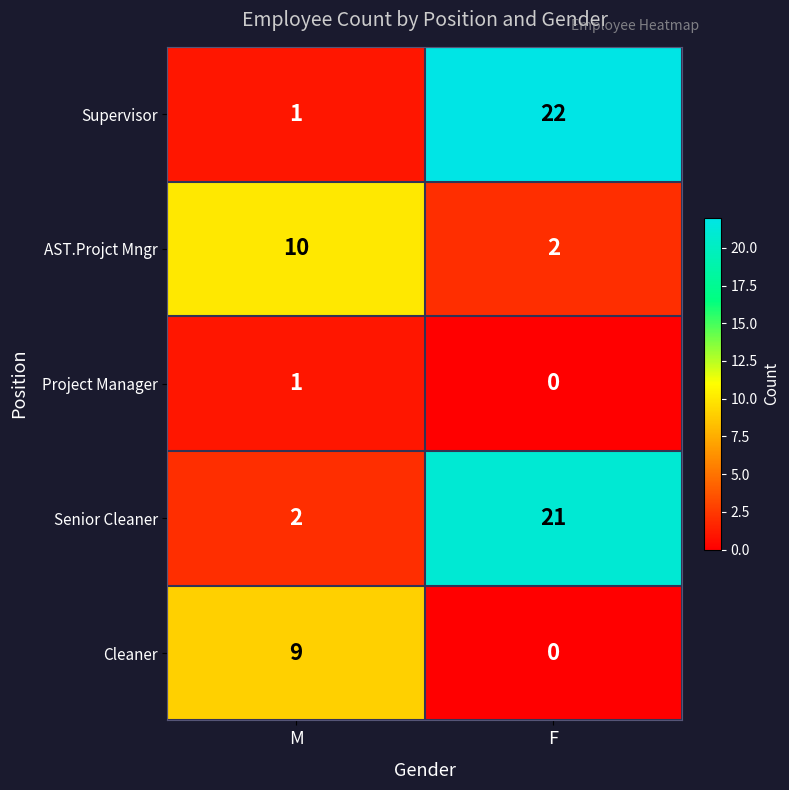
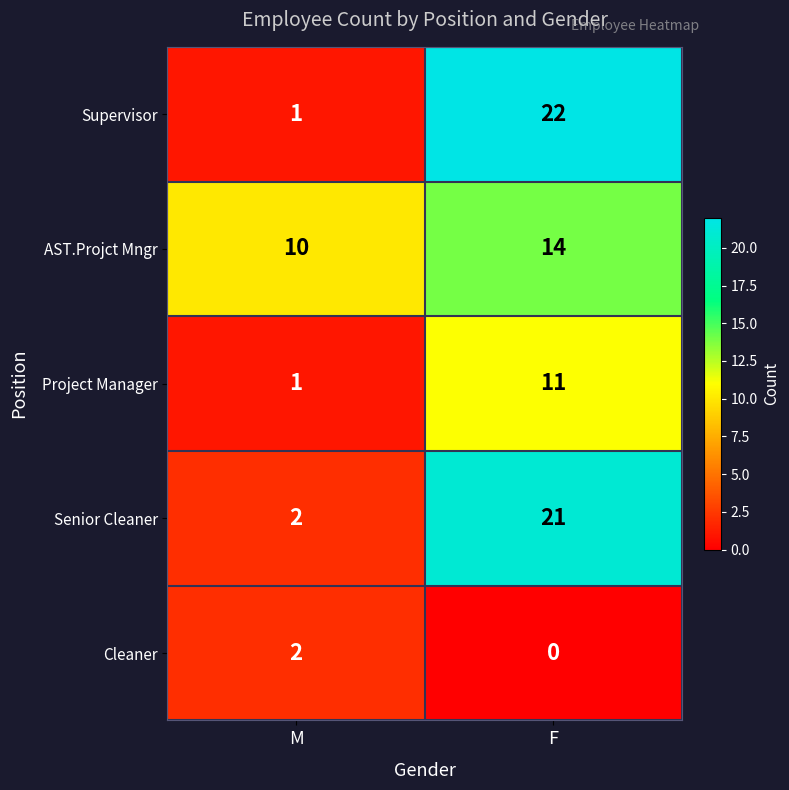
AST.Projct Mngr, F: 2 -> 14
Project Manager, F: 0 -> 11
Cleaner, M: 9 -> 2
